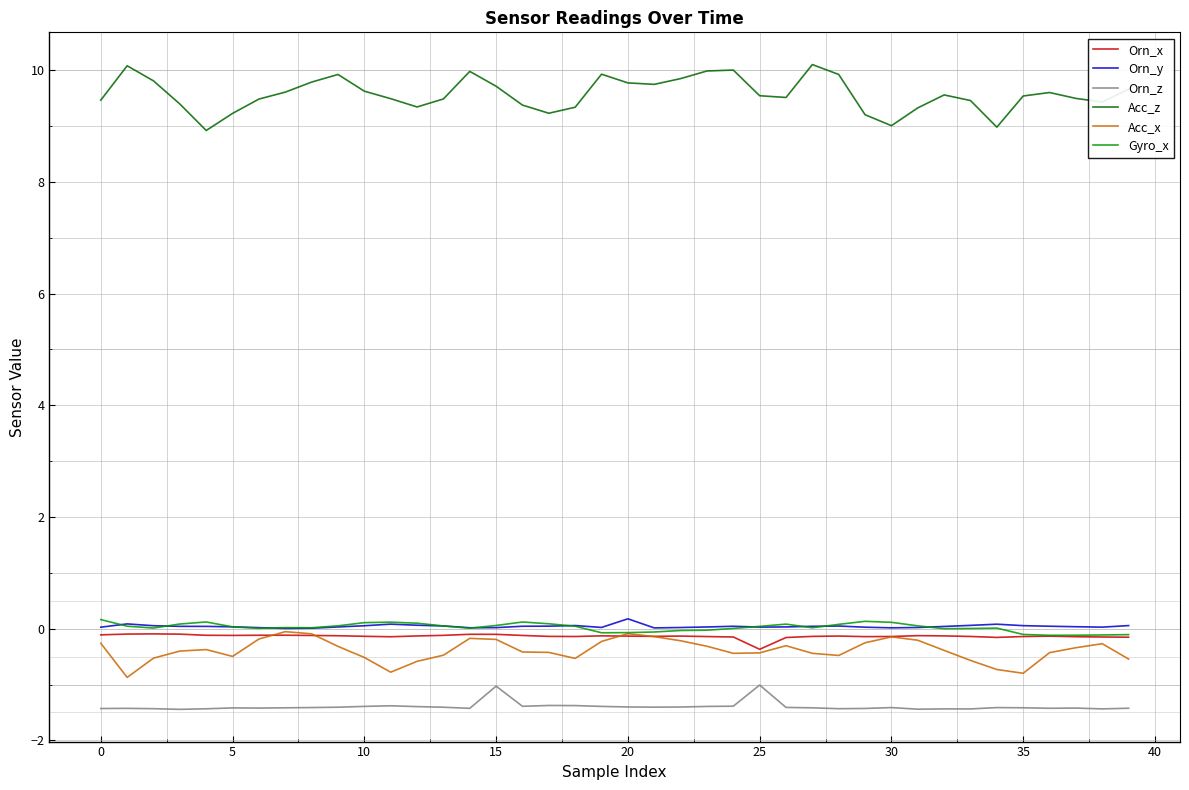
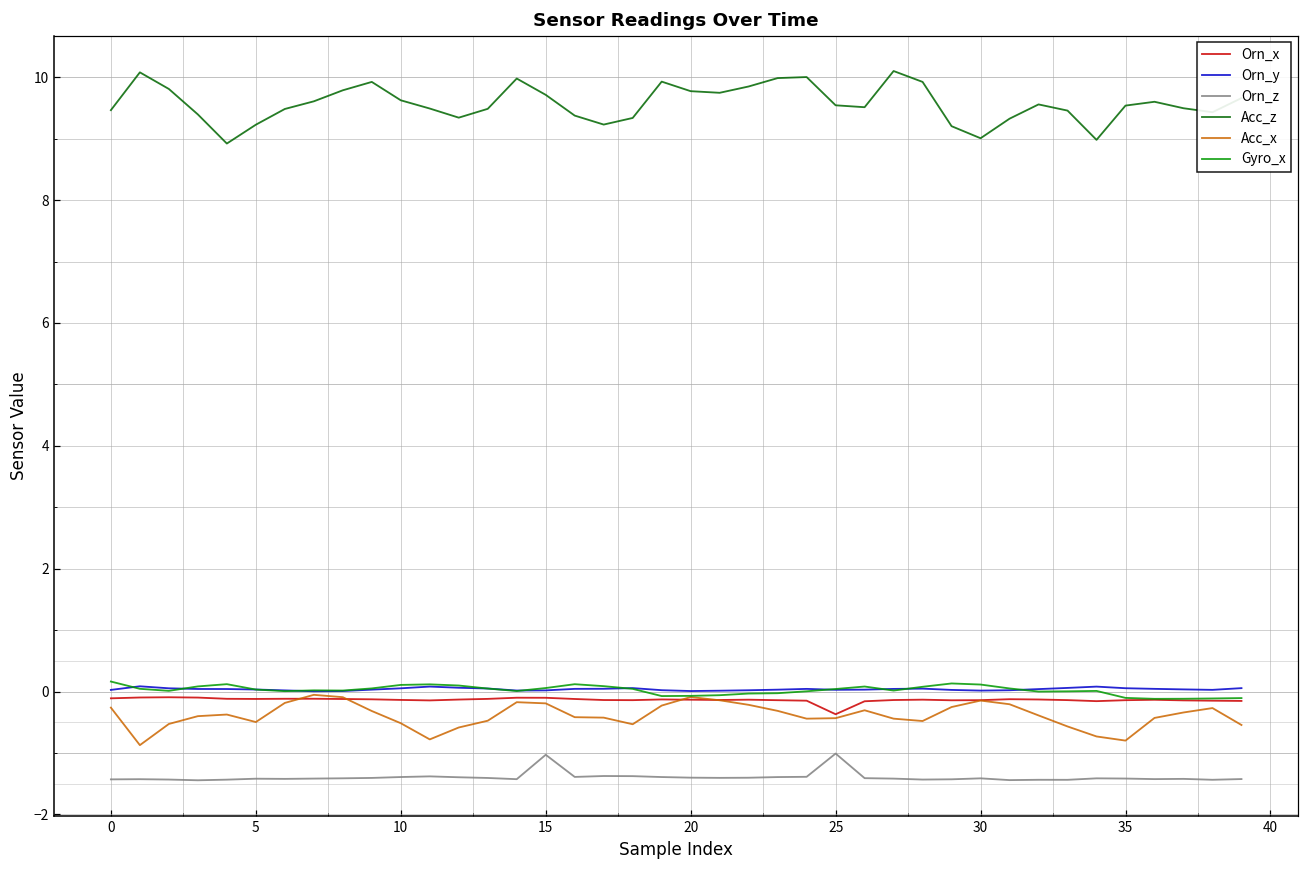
Orn_y, 20: 0.2 -> 0.0
